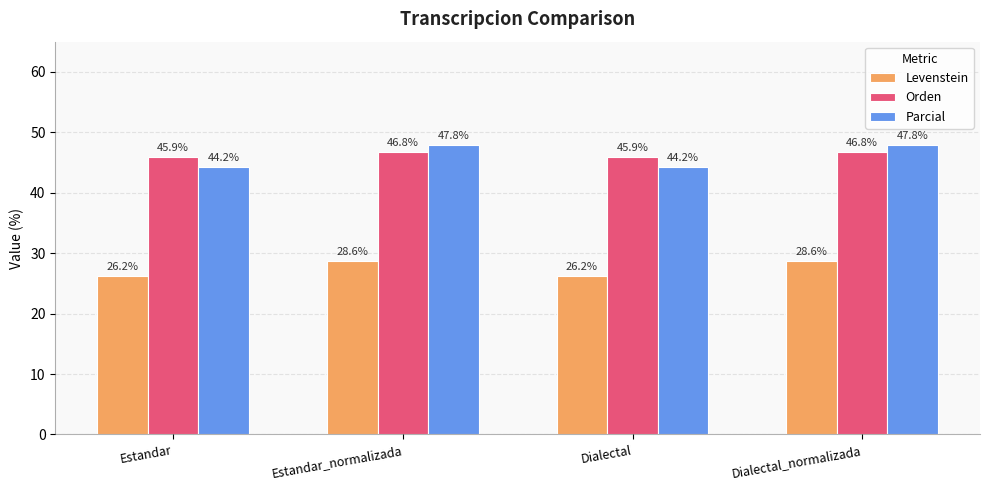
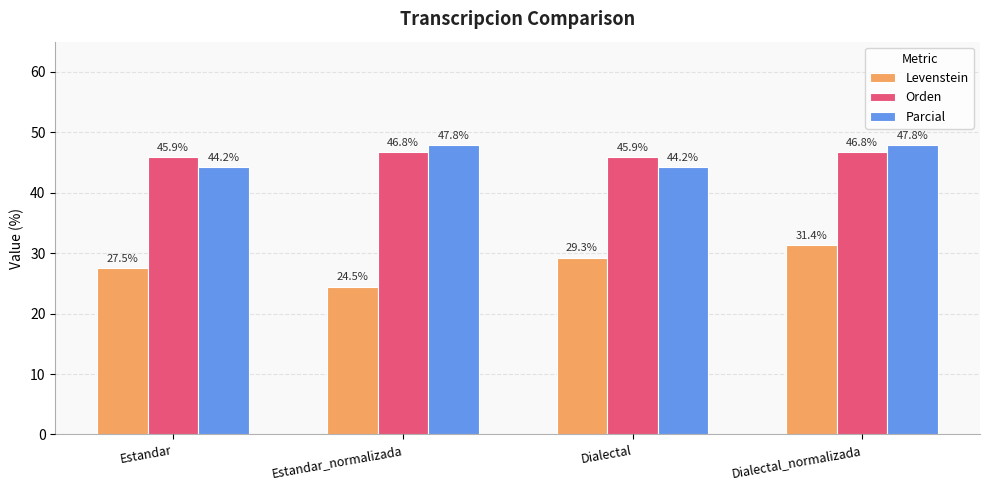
Levenstein, Estandar: 26.2% -> 27.5%
Levenstein, Estandar_normalizada: 28.6% -> 24.5%
Levenstein, Dialectal: 26.2% -> 29.3%
Levenstein, Dialectal_normalizada: 28.6% -> 31.4%
